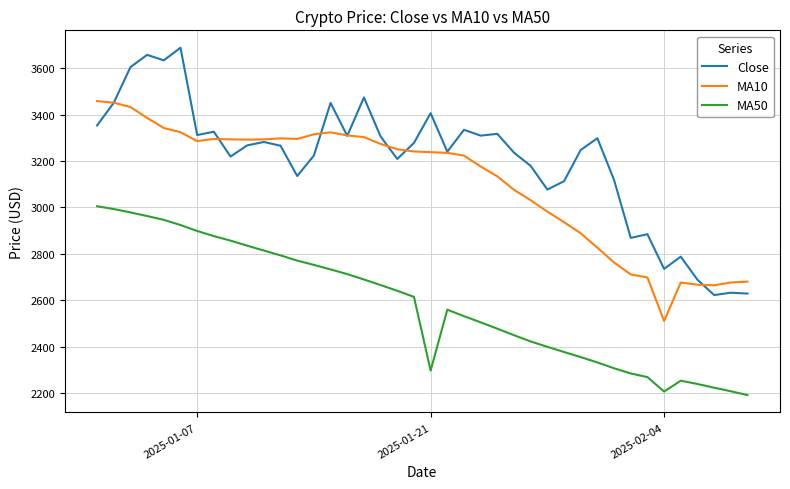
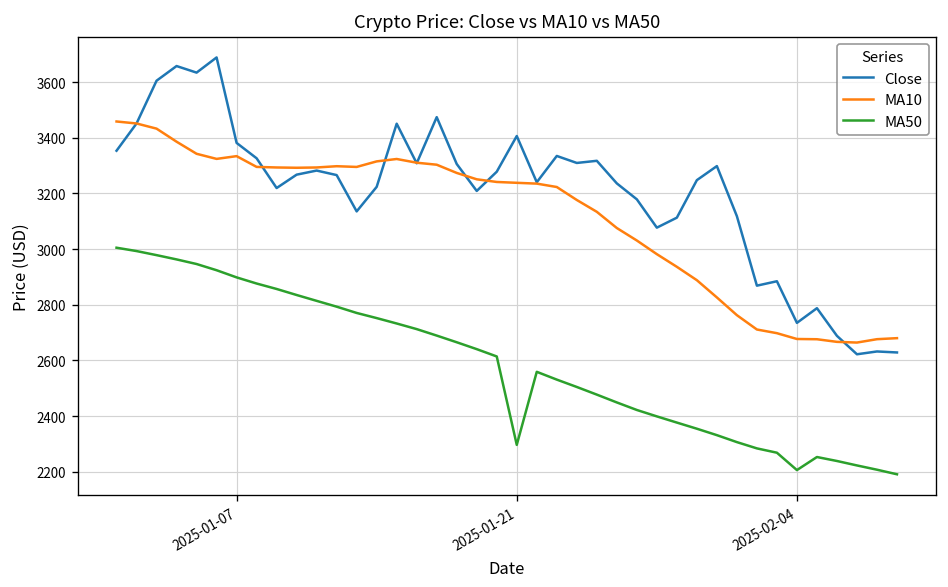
Close, 2025-01-07: 3310 -> 3380
MA10, 2025-01-07: 3290 -> 3330
MA10, 2025-02-04: 2510 -> 2680
